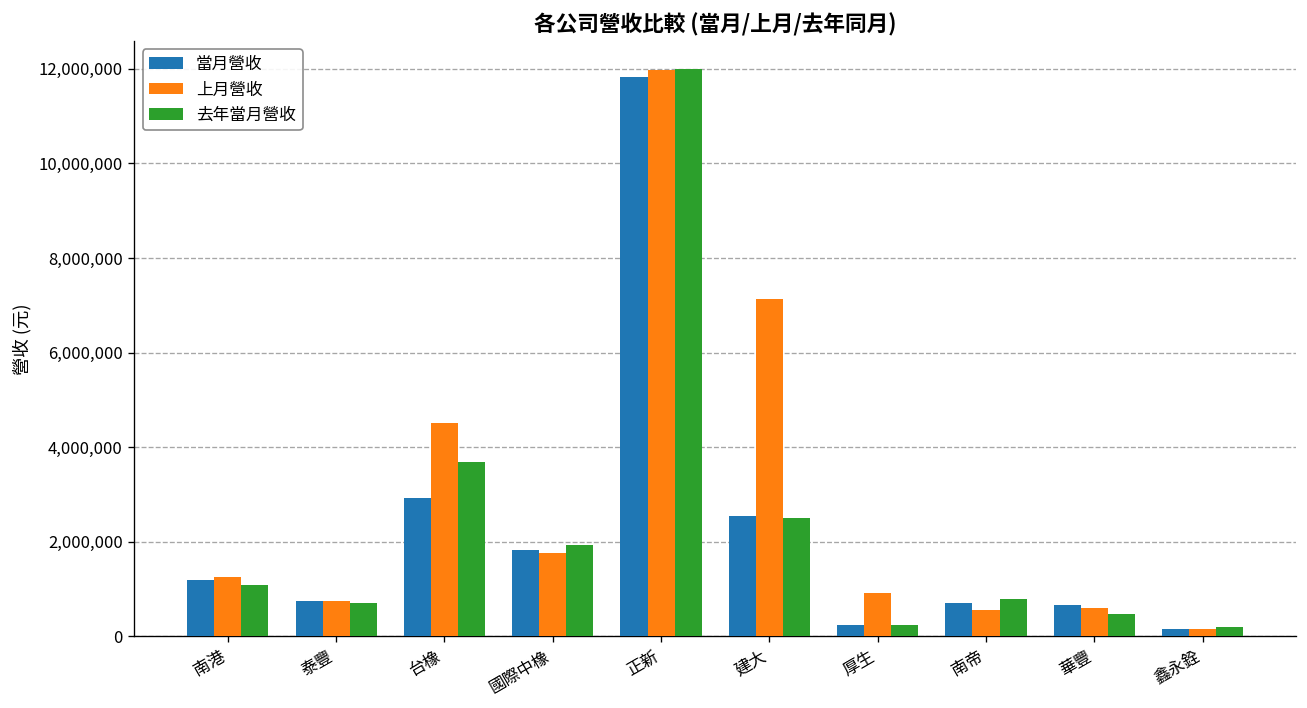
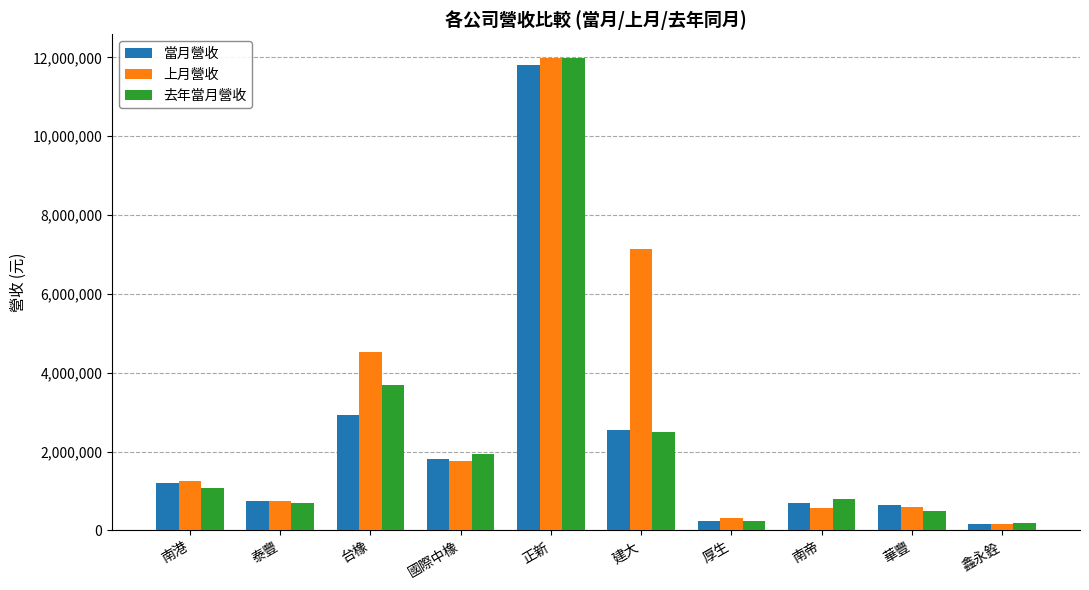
上月營收, 厚生: 900,000 -> 300,000
